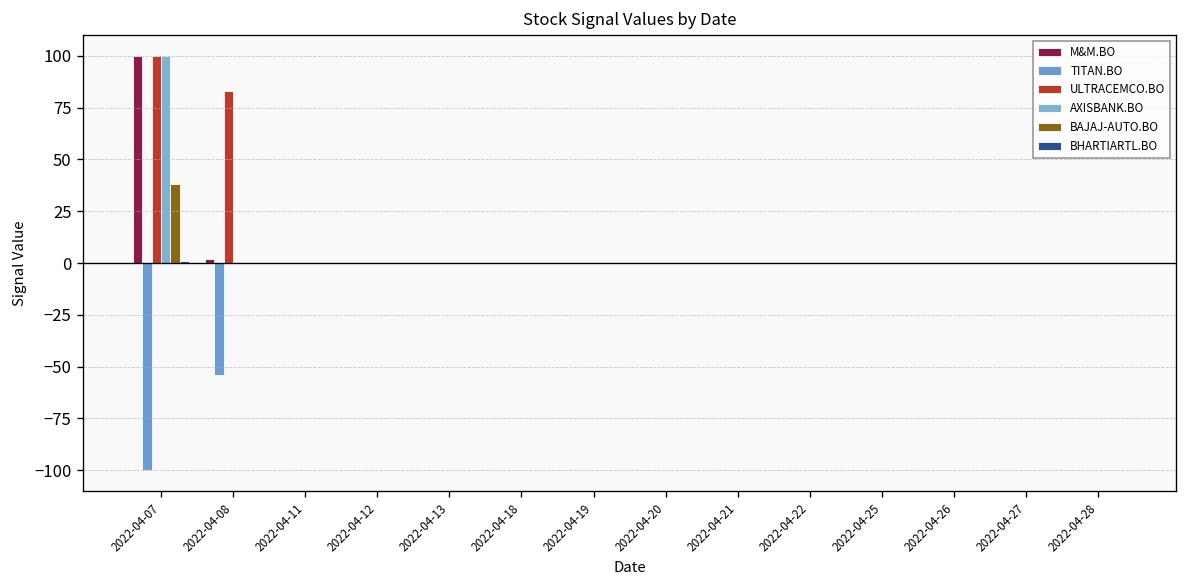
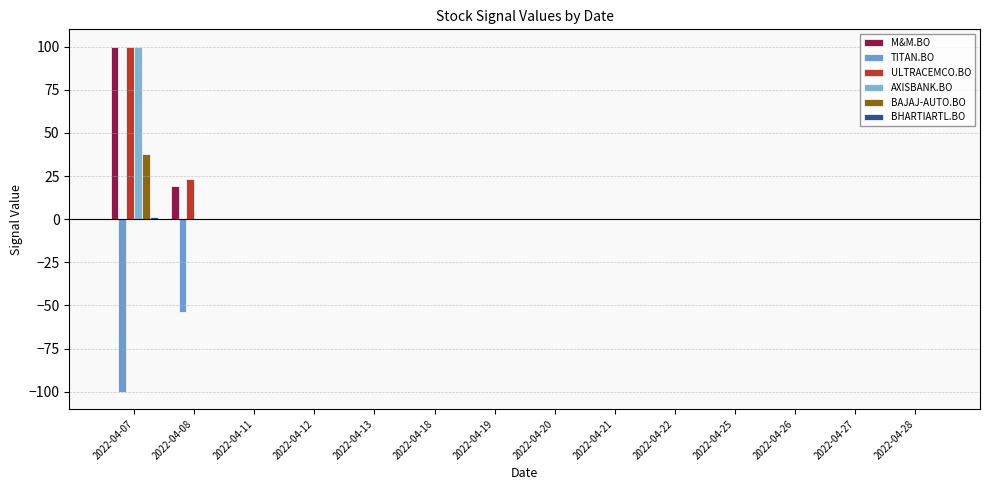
M&M.BO, 2022-04-08: 2 -> 19
ULTRACEMCO.BO, 2022-04-08: 83 -> 23
